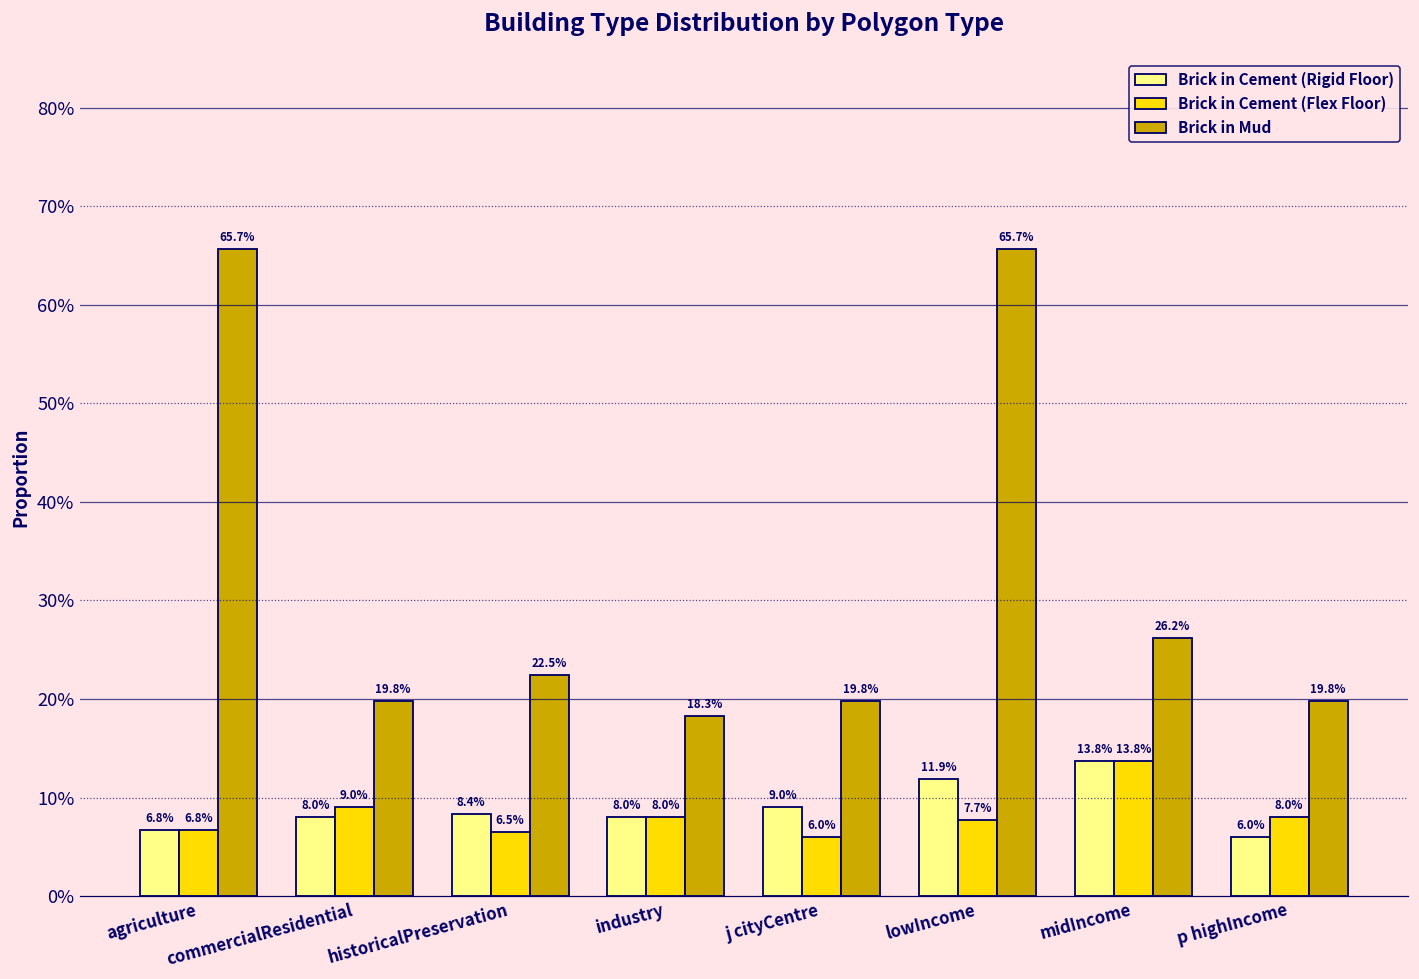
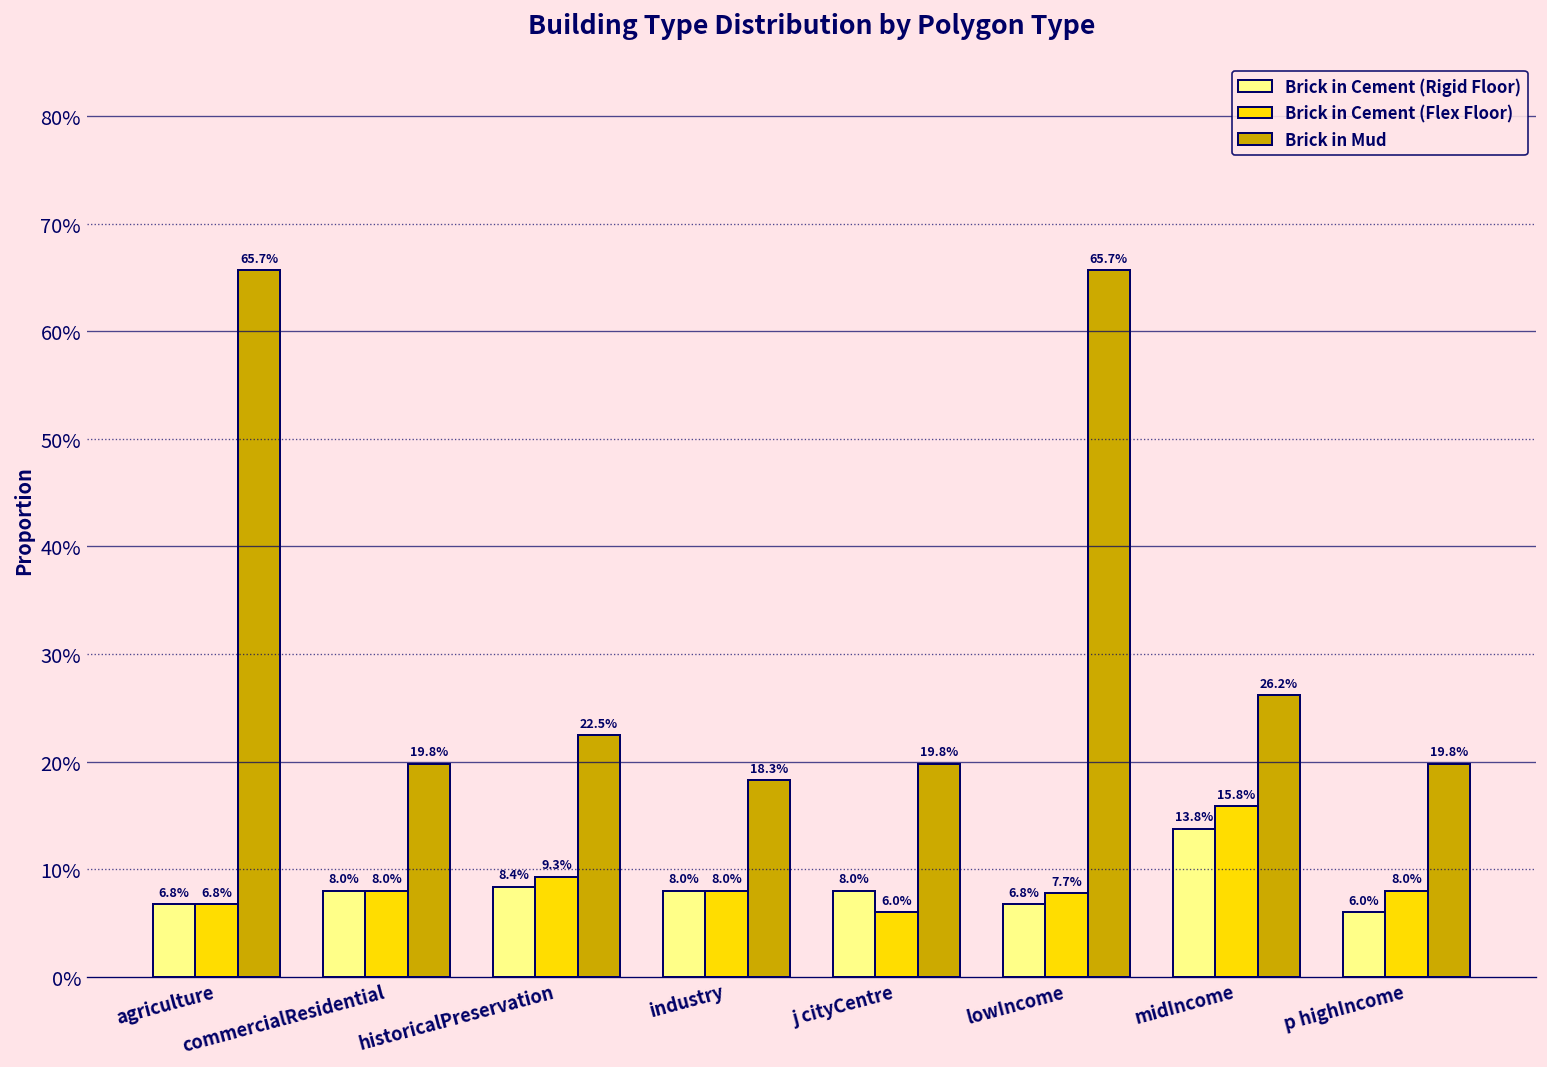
Brick in Cement (Flex Floor), commercialResidential: 9.0% -> 8.0%
Brick in Cement (Flex Floor), historicalPreservation: 6.5% -> 9.3%
Brick in Cement (Rigid Floor), j cityCentre: 9.0% -> 8.0%
Brick in Cement (Rigid Floor), lowIncome: 11.9% -> 6.8%
Brick in Cement (Flex Floor), midIncome: 13.8% -> 15.8%
